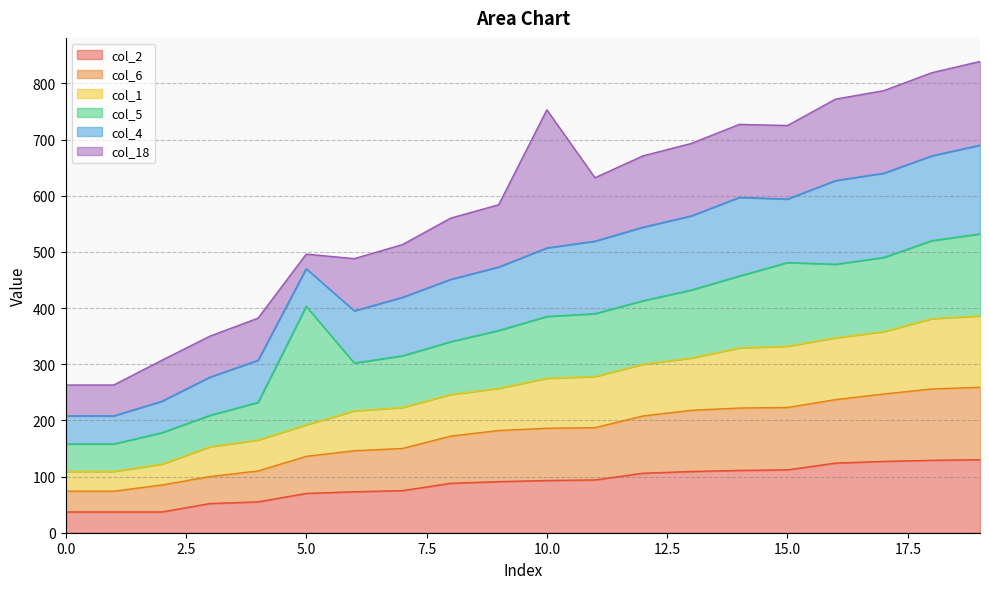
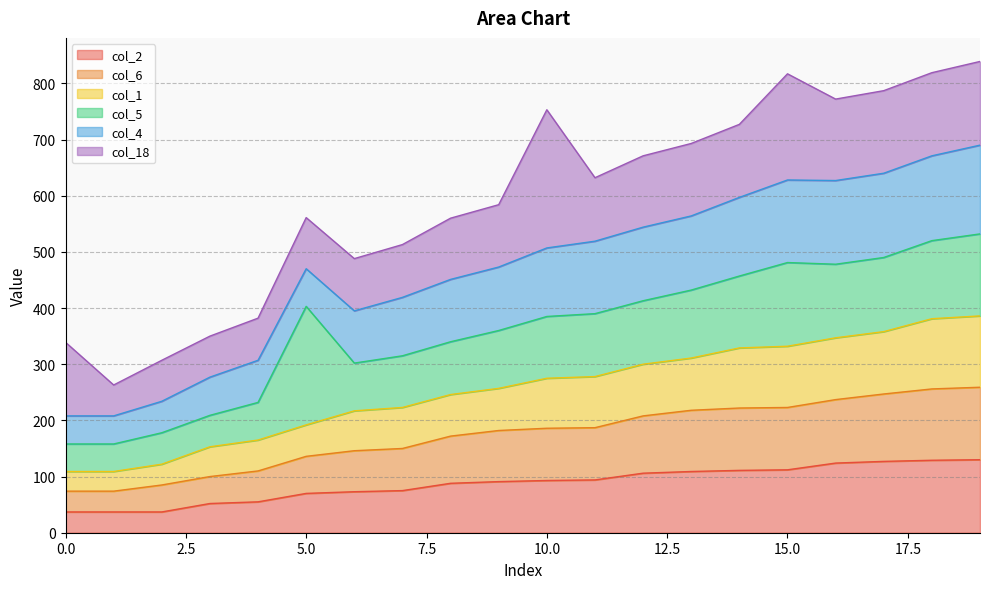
col_18, 0.0: 60 -> 130
col_18, 5.0: 30 -> 90
col_4, 15.0: 110 -> 150
col_18, 15.0: 130 -> 190
